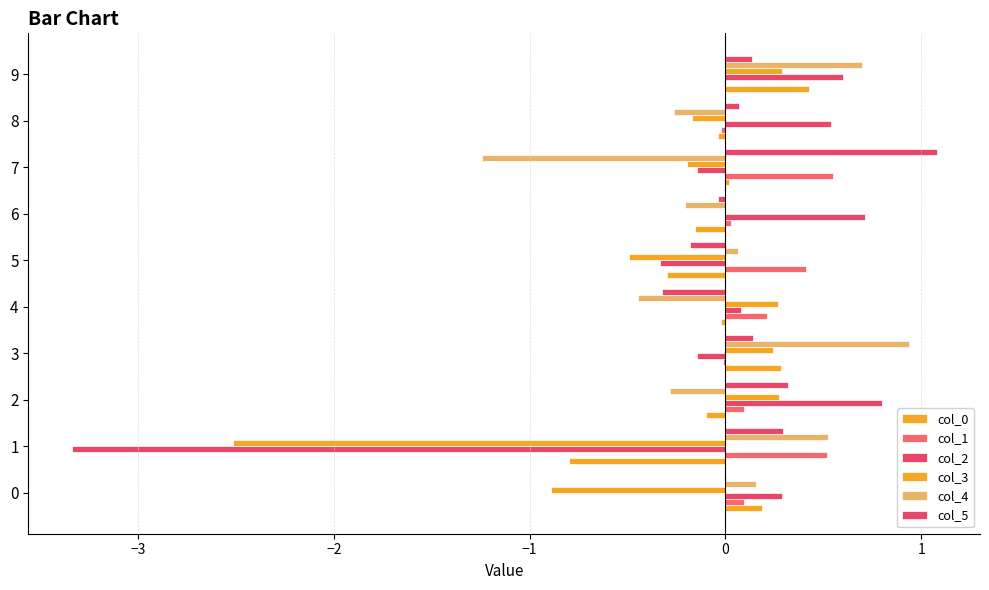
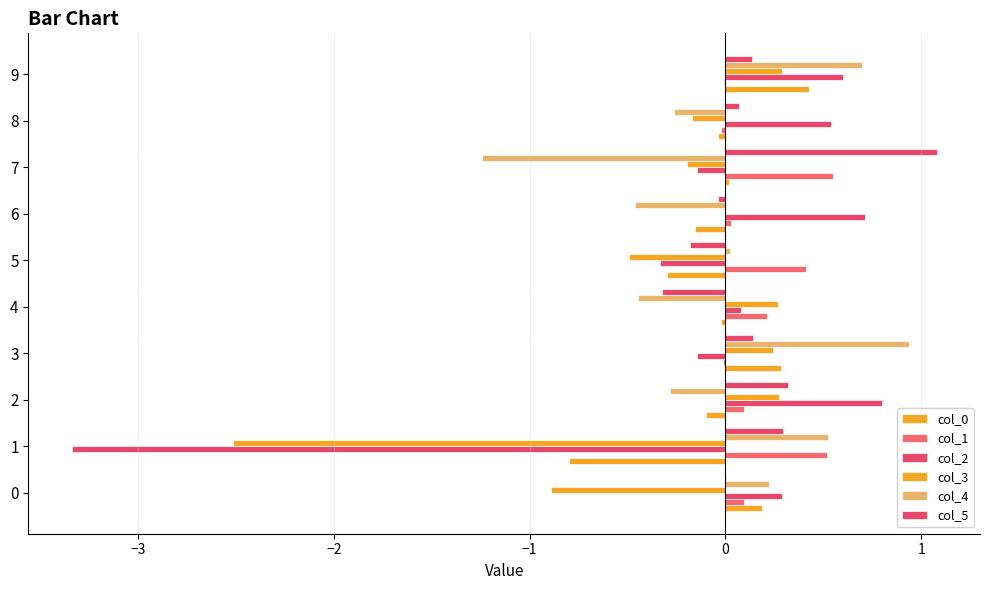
col_4, 6: -0.21 -> -0.46
col_4, 5: 0.06 -> 0.02
col_4, 0: 0.16 -> 0.22
